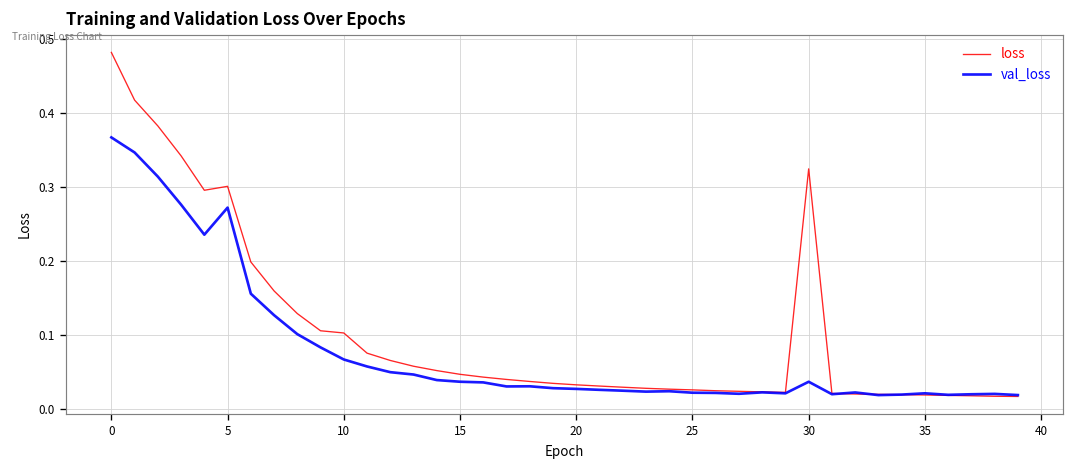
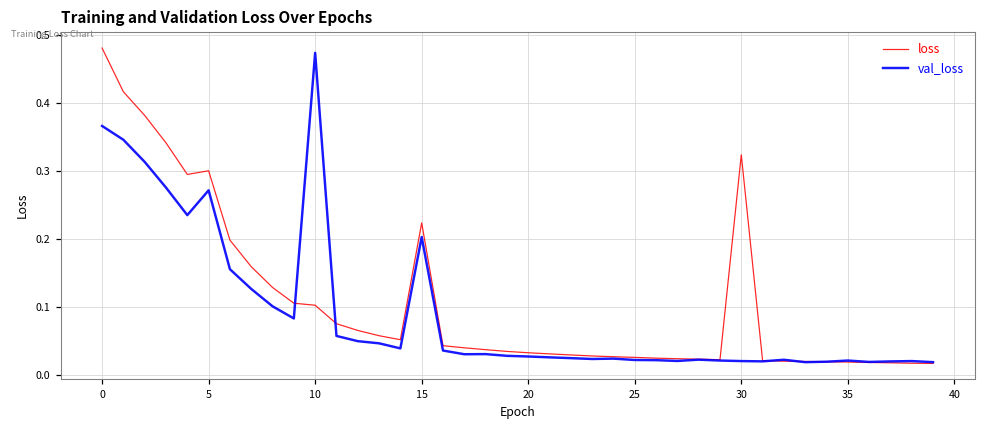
val_loss, 10: 0.07 -> 0.47
loss, 15: 0.05 -> 0.22
val_loss, 15: 0.04 -> 0.20
val_loss, 30: 0.04 -> 0.02
